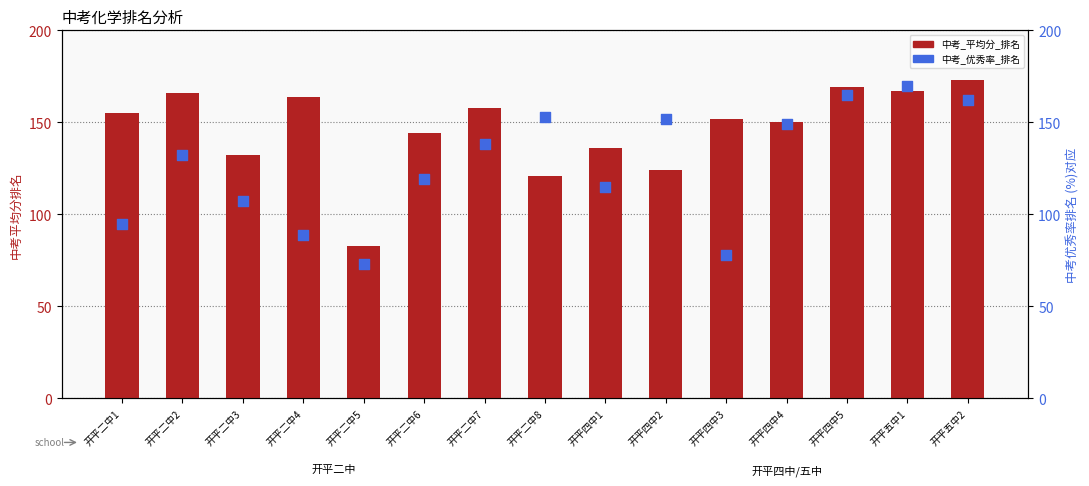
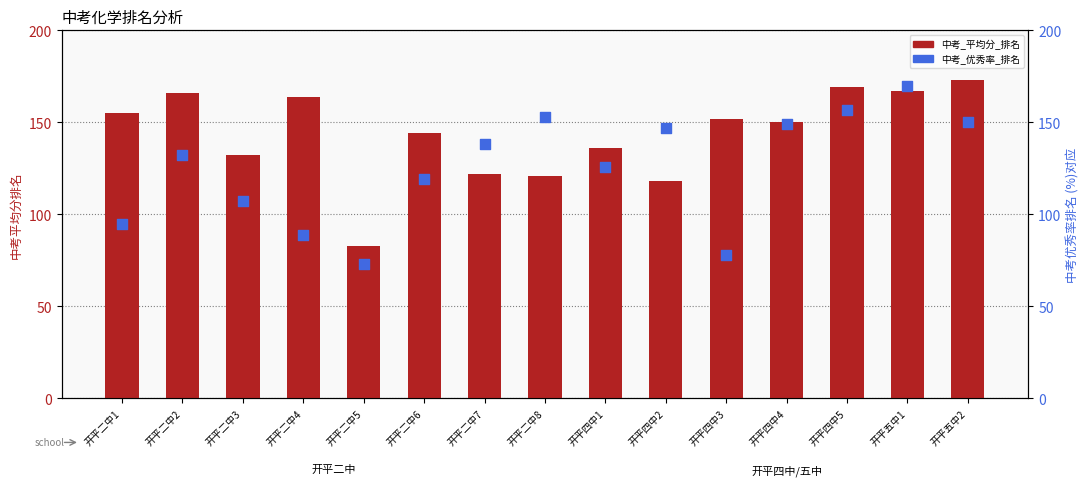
中考_平均分_排名, 开平二中7: 158 -> 122
中考_平均分_排名, 开平四中2: 124 -> 118
中考_优秀率_排名, 开平四中1: 115 -> 126
中考_优秀率_排名, 开平四中2: 152 -> 147
中考_优秀率_排名, 开平四中5: 165 -> 157
中考_优秀率_排名, 开平五中2: 162 -> 150
